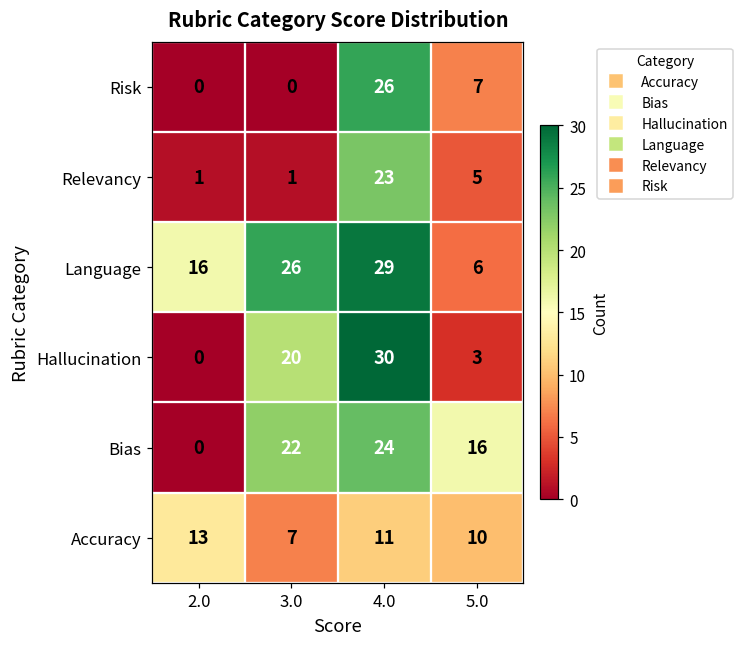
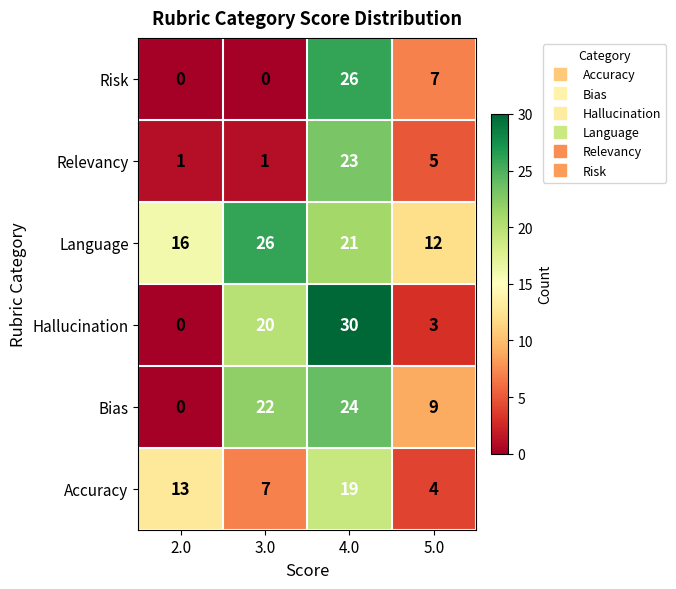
Language, 4.0: 29 -> 21
Language, 5.0: 6 -> 12
Bias, 5.0: 16 -> 9
Accuracy, 4.0: 11 -> 19
Accuracy, 5.0: 10 -> 4
